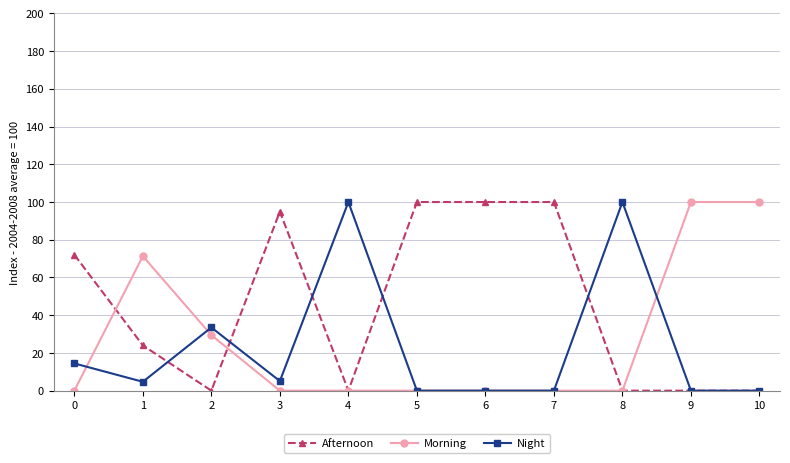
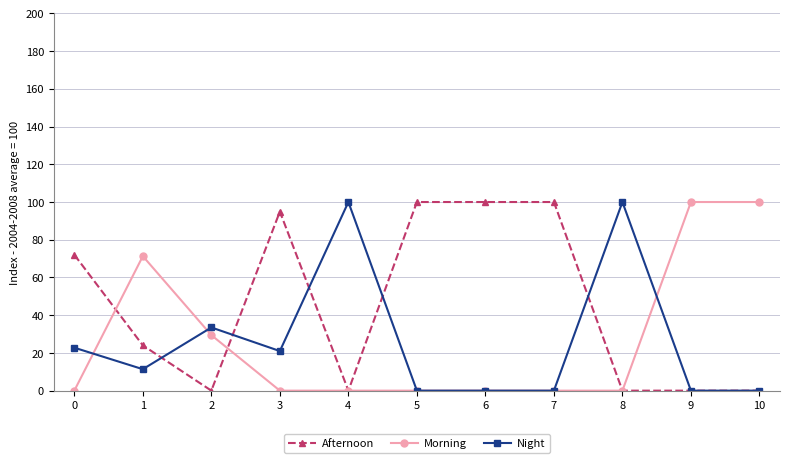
Night, 0: 14 -> 23
Night, 1: 5 -> 11
Night, 3: 5 -> 21
